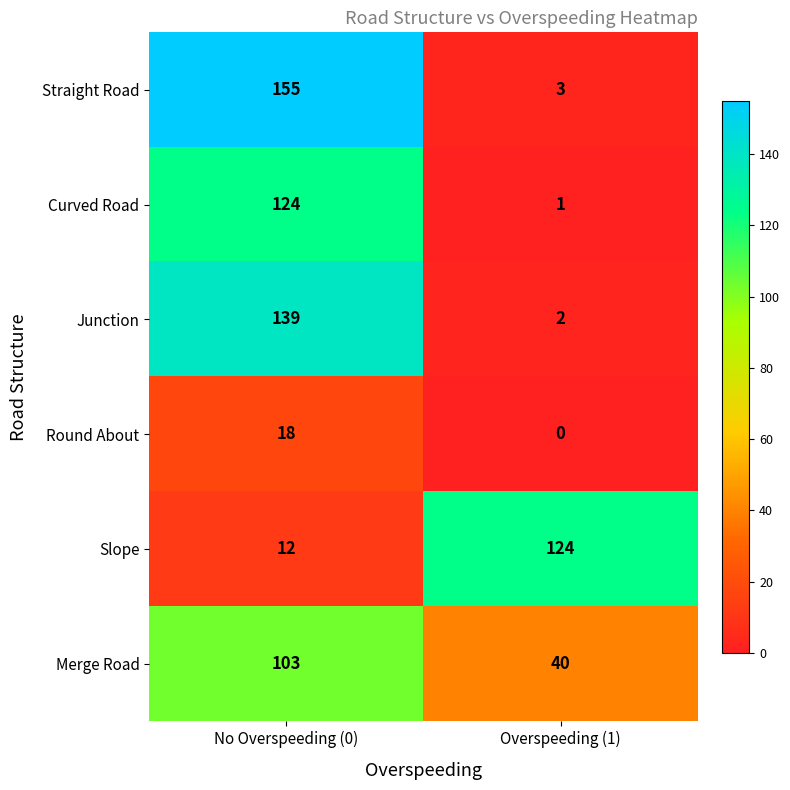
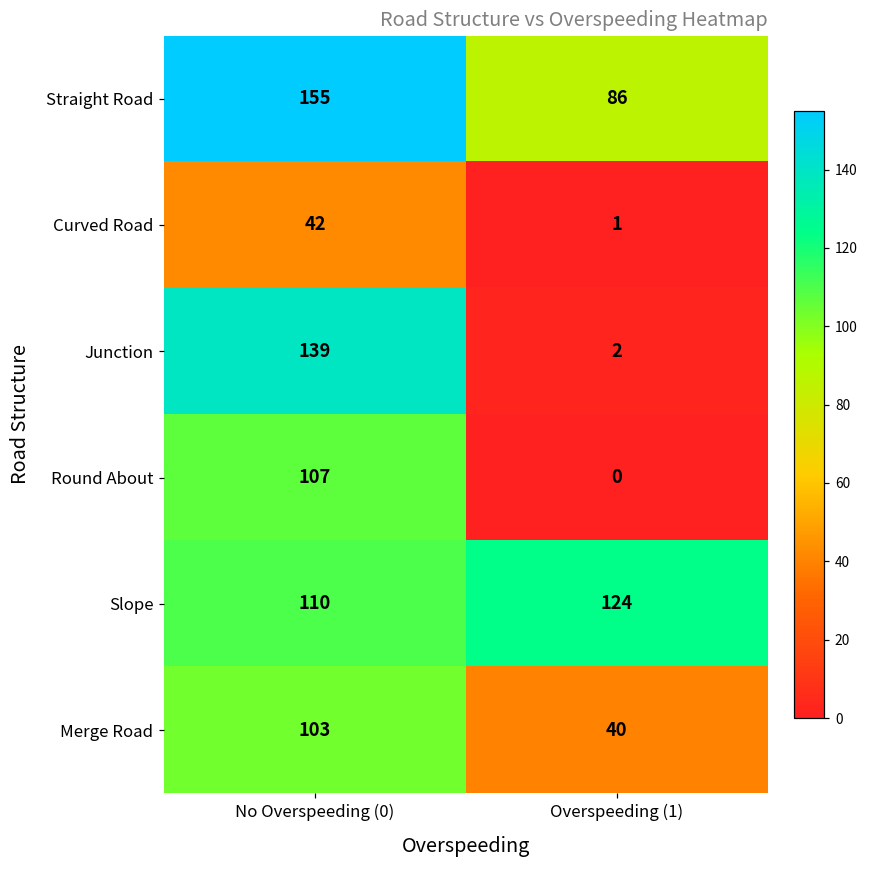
Straight Road, Overspeeding (1): 3 -> 86
Curved Road, No Overspeeding (0): 124 -> 42
Round About, No Overspeeding (0): 18 -> 107
Slope, No Overspeeding (0): 12 -> 110
